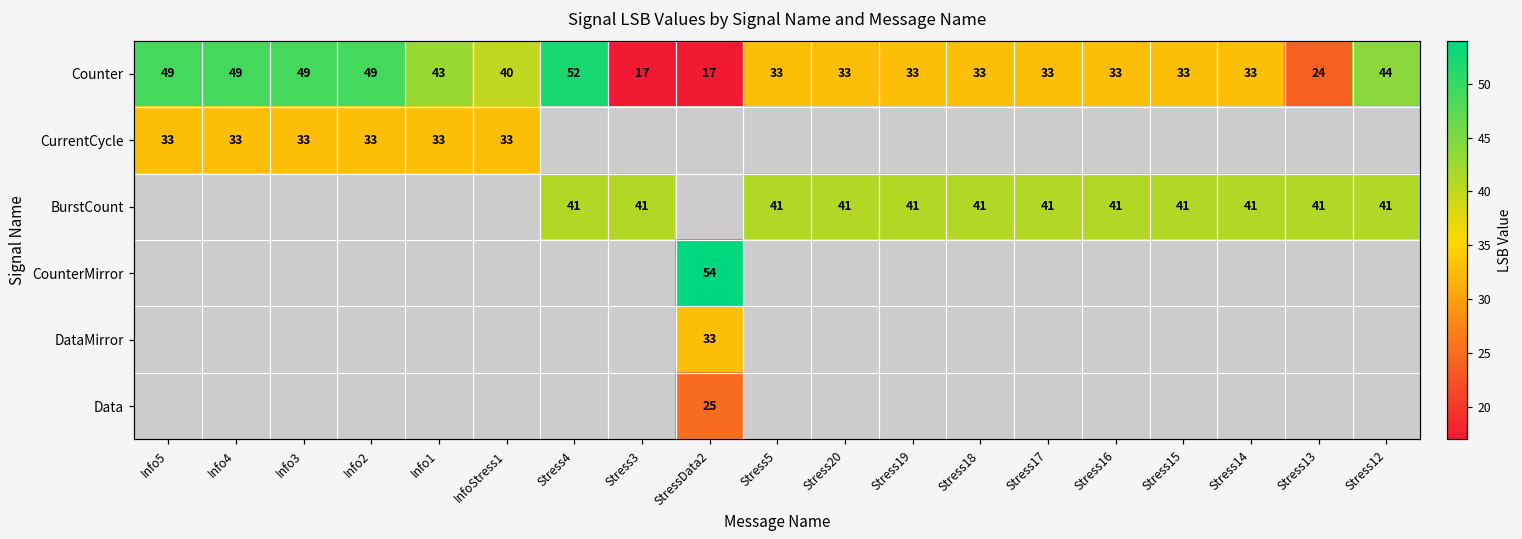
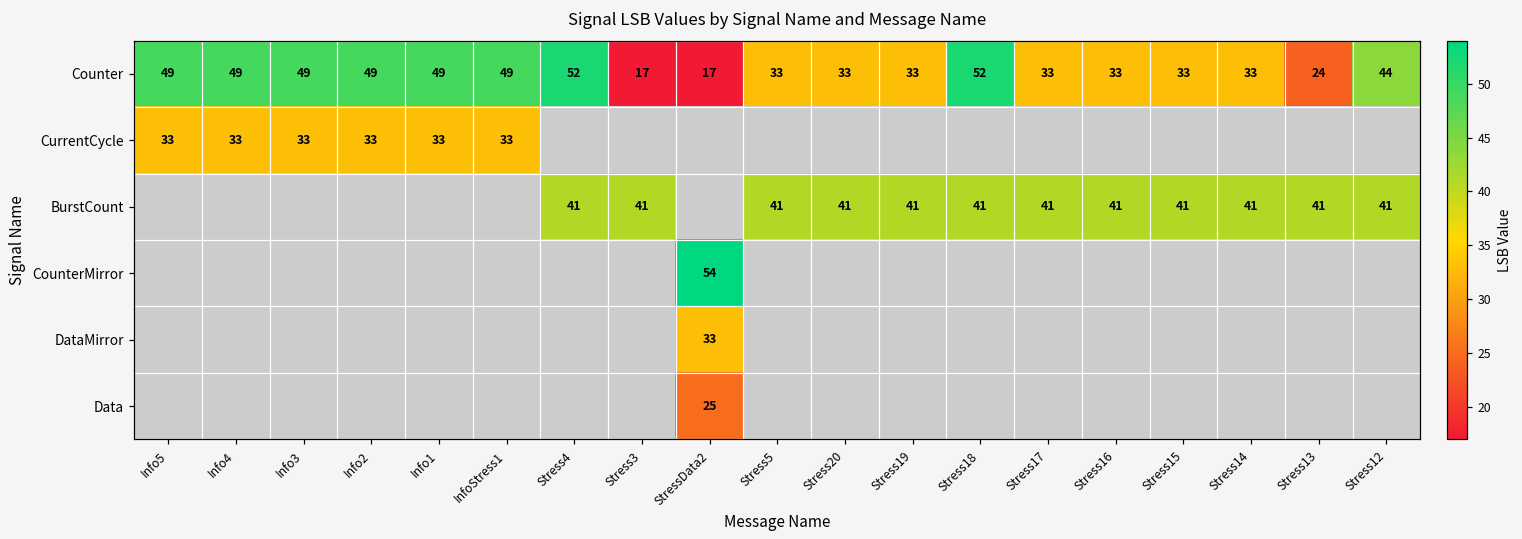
Counter, Info1: 43 -> 49
Counter, InfoStress1: 40 -> 49
Counter, Stress18: 33 -> 52
